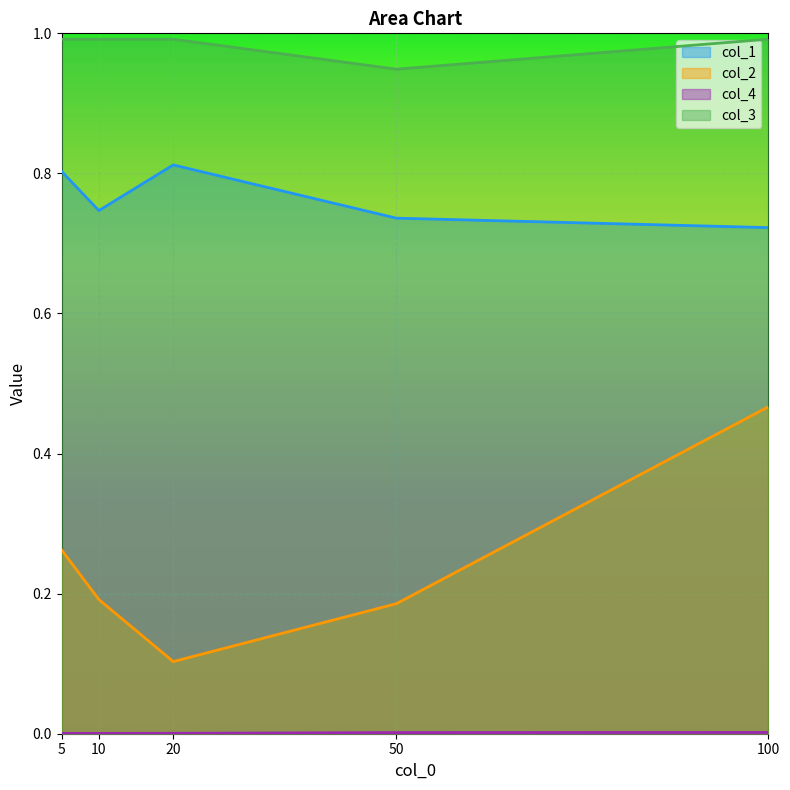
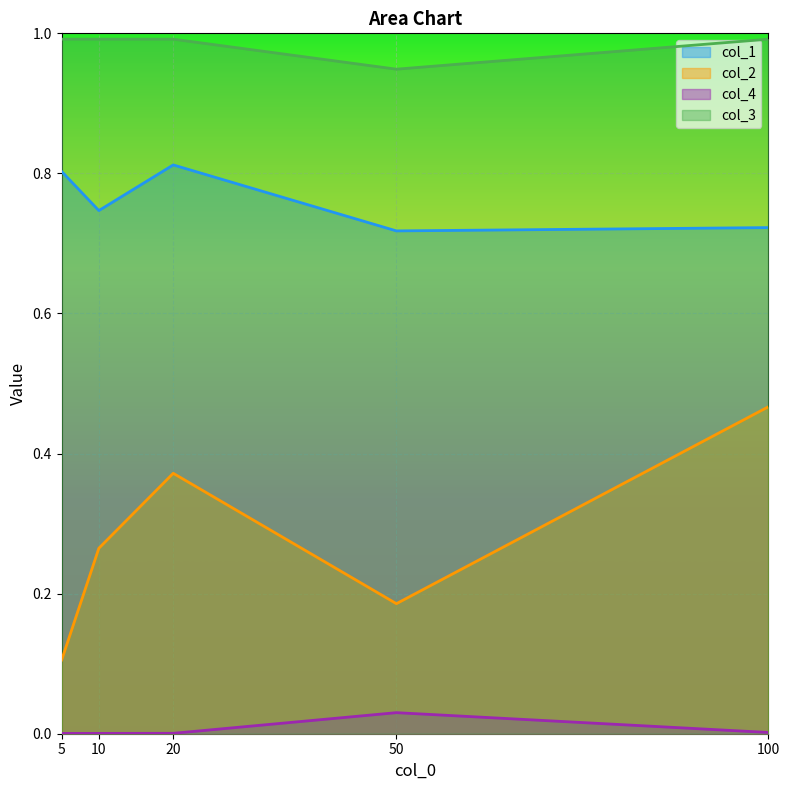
col_2, 5: 0.26 -> 0.11
col_2, 10: 0.19 -> 0.26
col_2, 20: 0.10 -> 0.37
col_1, 50: 0.74 -> 0.72
col_4, 50: 0.00 -> 0.03
